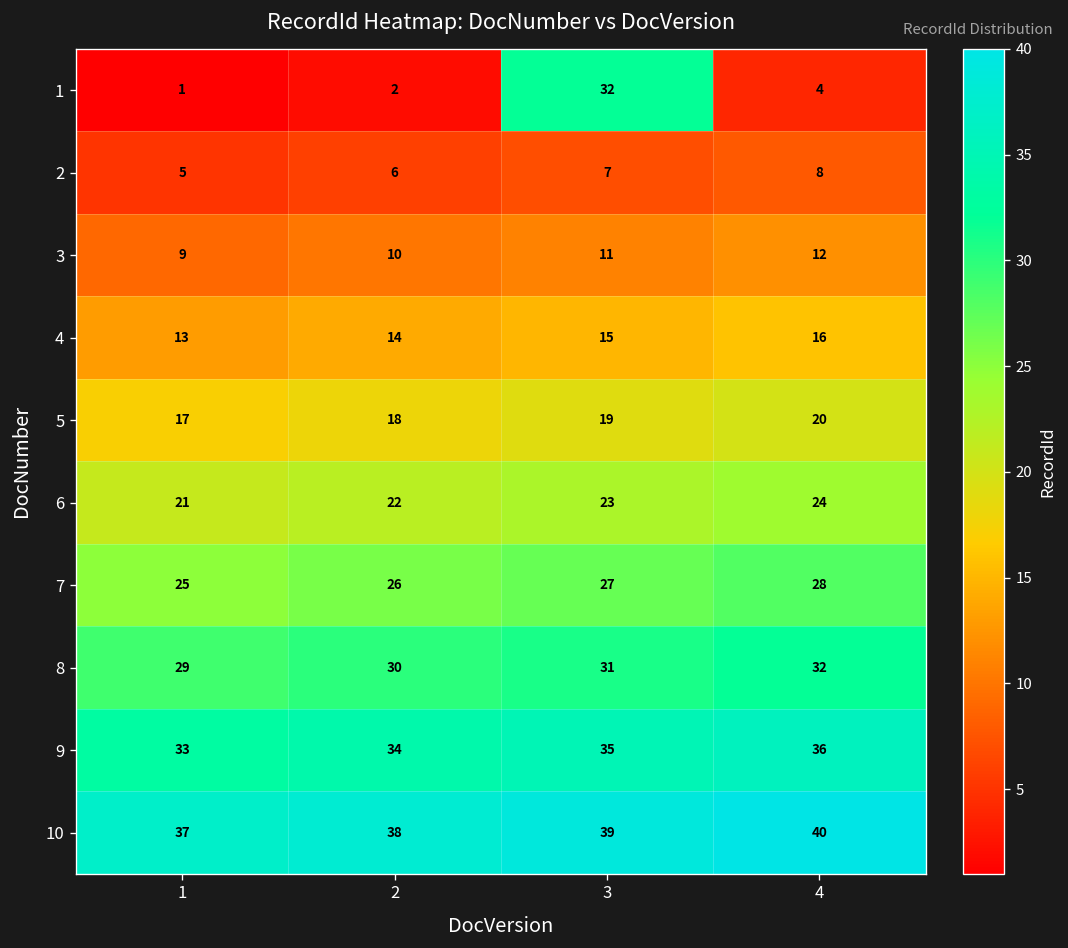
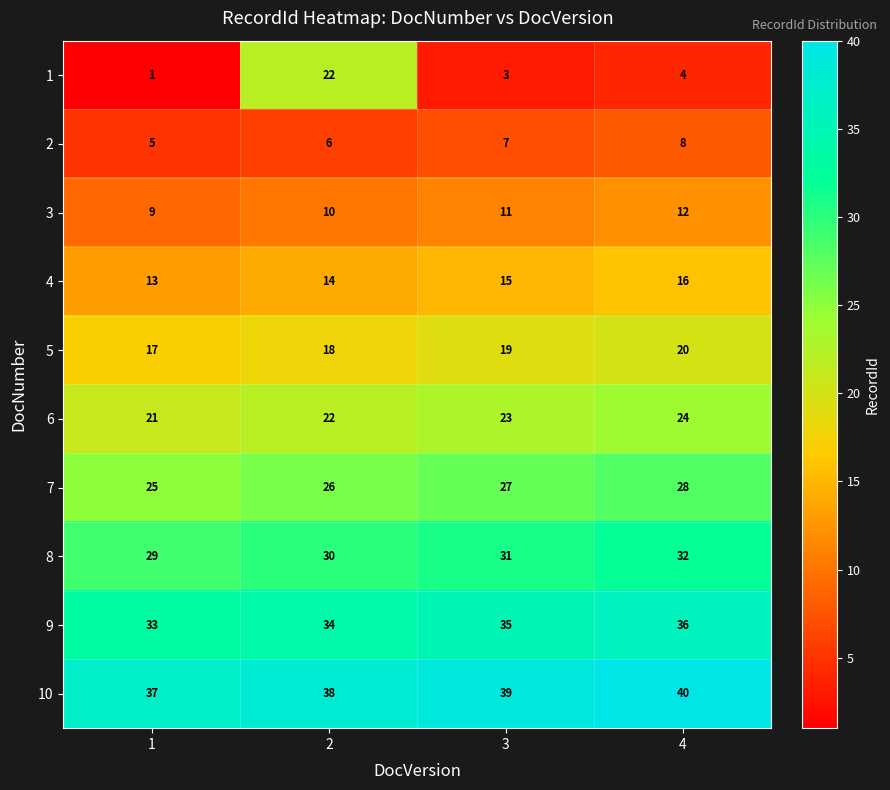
1, 2: 2 -> 22
1, 3: 32 -> 3
